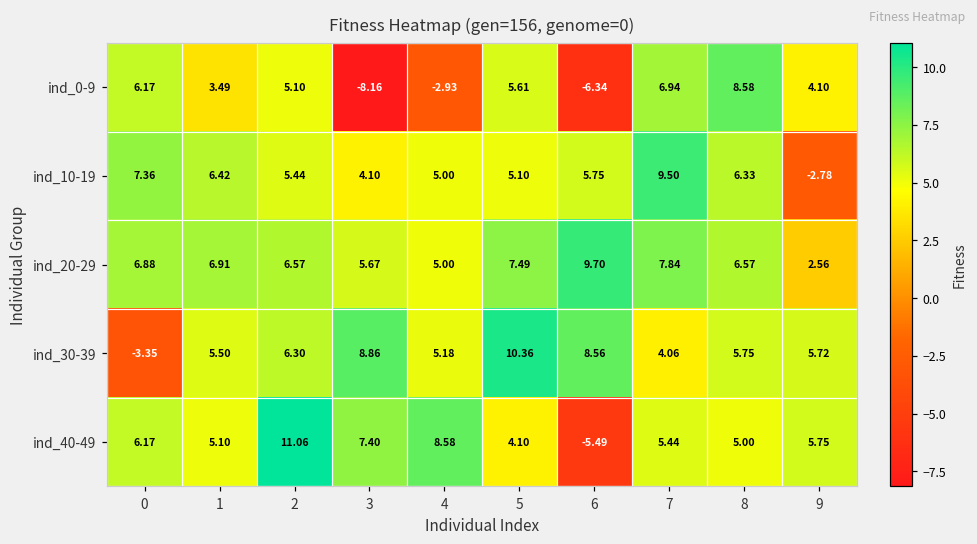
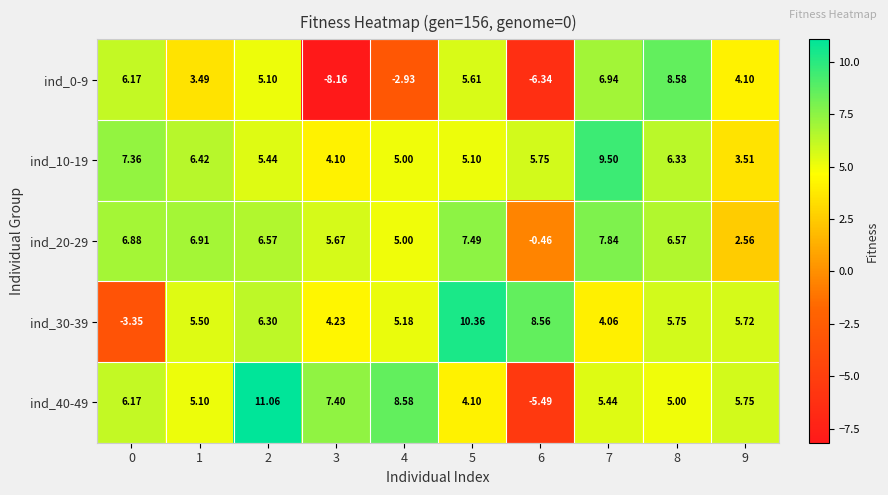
ind_10-19, 9: -2.78 -> 3.51
ind_20-29, 6: 9.70 -> -0.46
ind_30-39, 3: 8.86 -> 4.23
